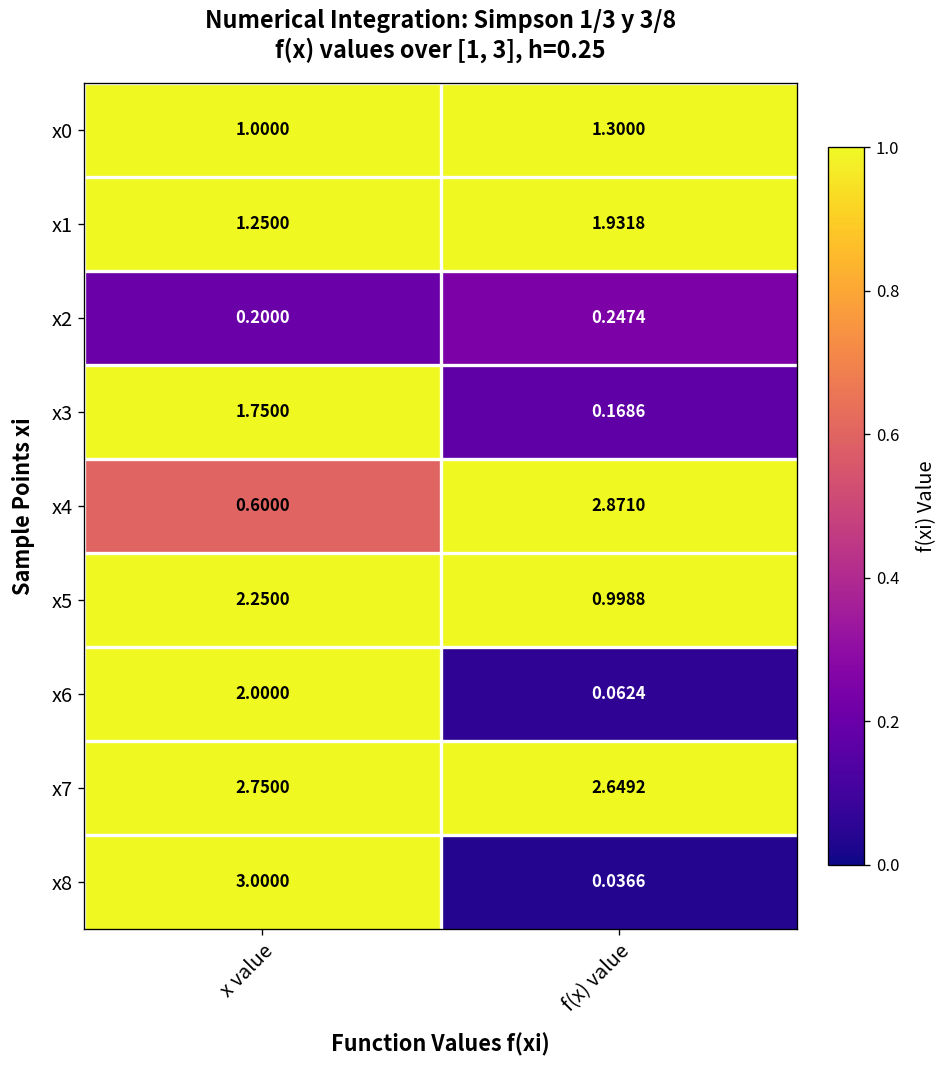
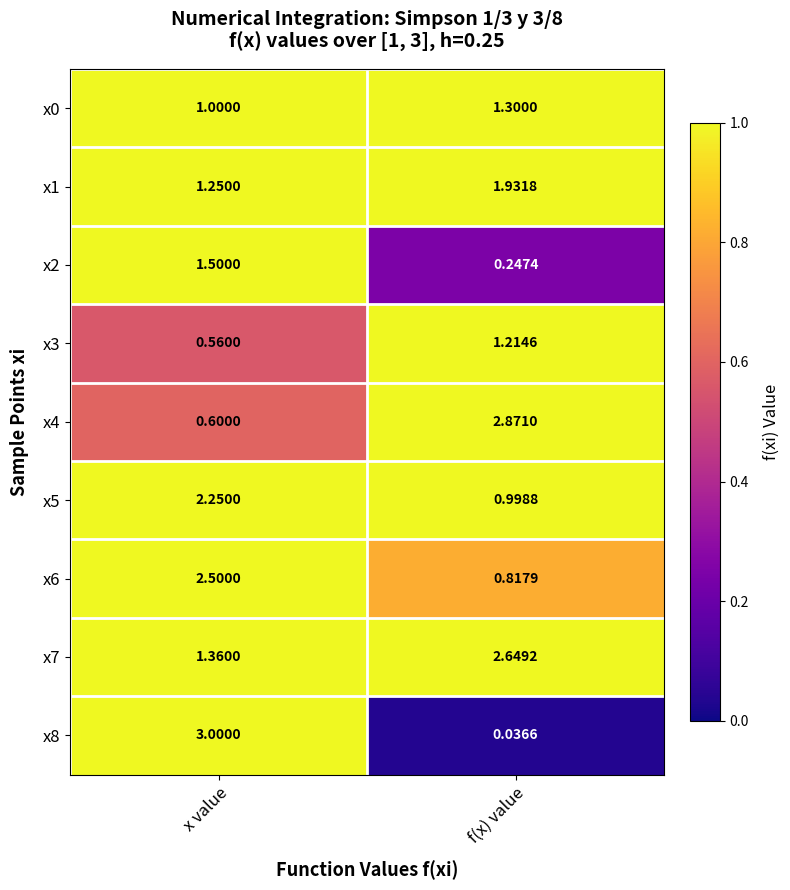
x2, x value: 0.2000 -> 1.5000
x3, x value: 1.7500 -> 0.5600
x3, f(x) value: 0.1686 -> 1.2146
x6, x value: 2.0000 -> 2.5000
x6, f(x) value: 0.0624 -> 0.8179
x7, x value: 2.7500 -> 1.3600
